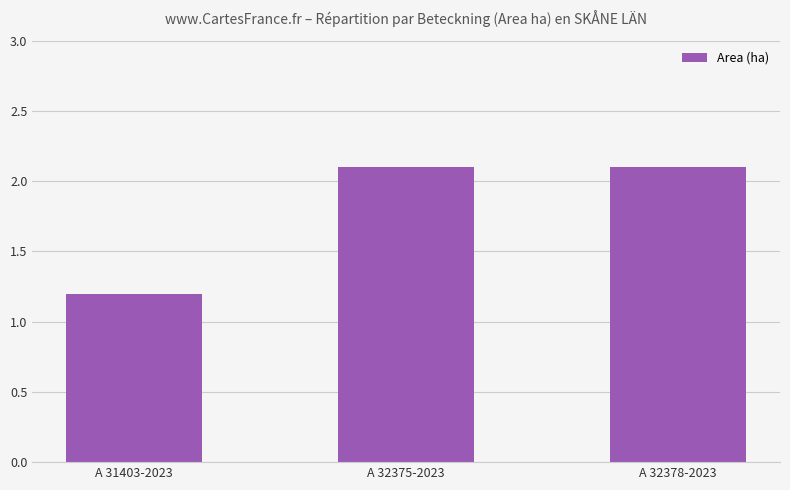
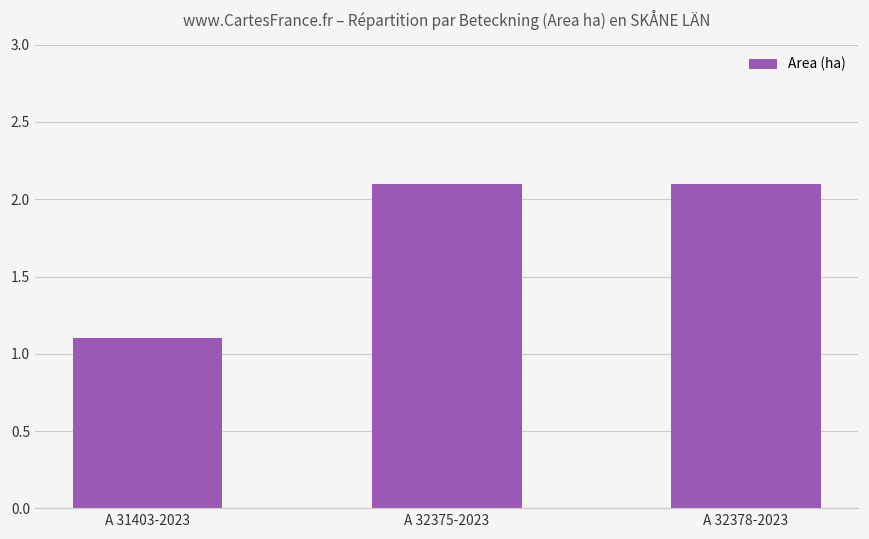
A 31403-2023: 1.2 -> 1.1
